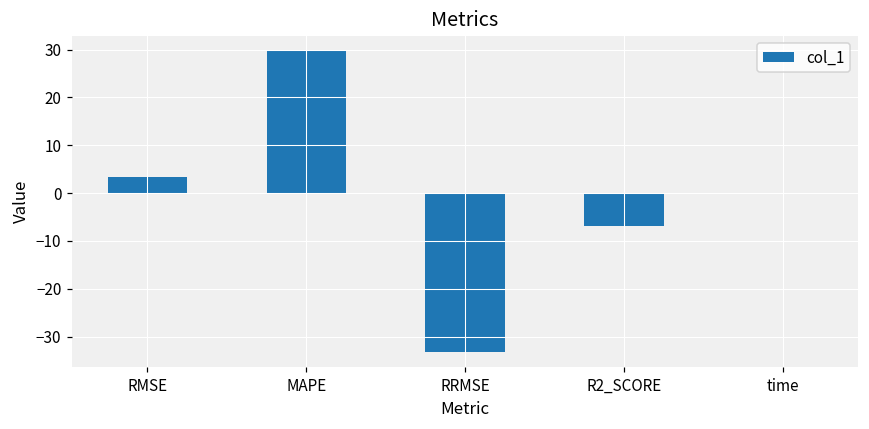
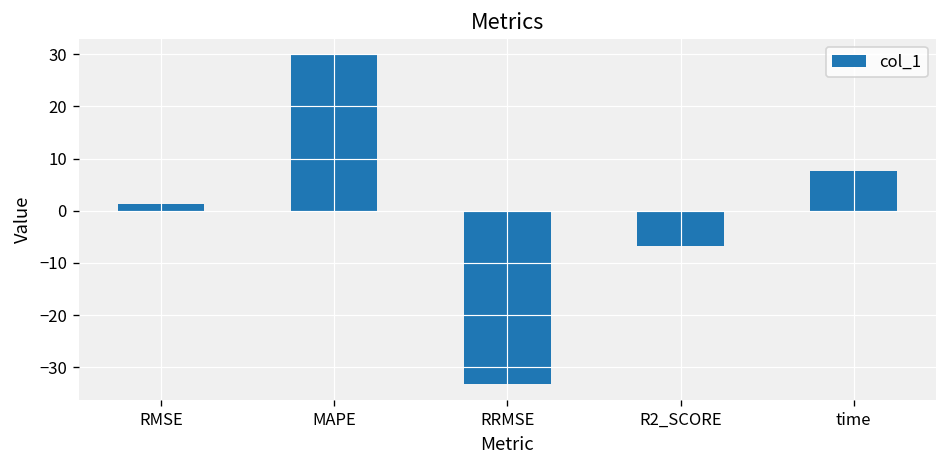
RMSE: 3 -> 1
time: 0 -> 8
